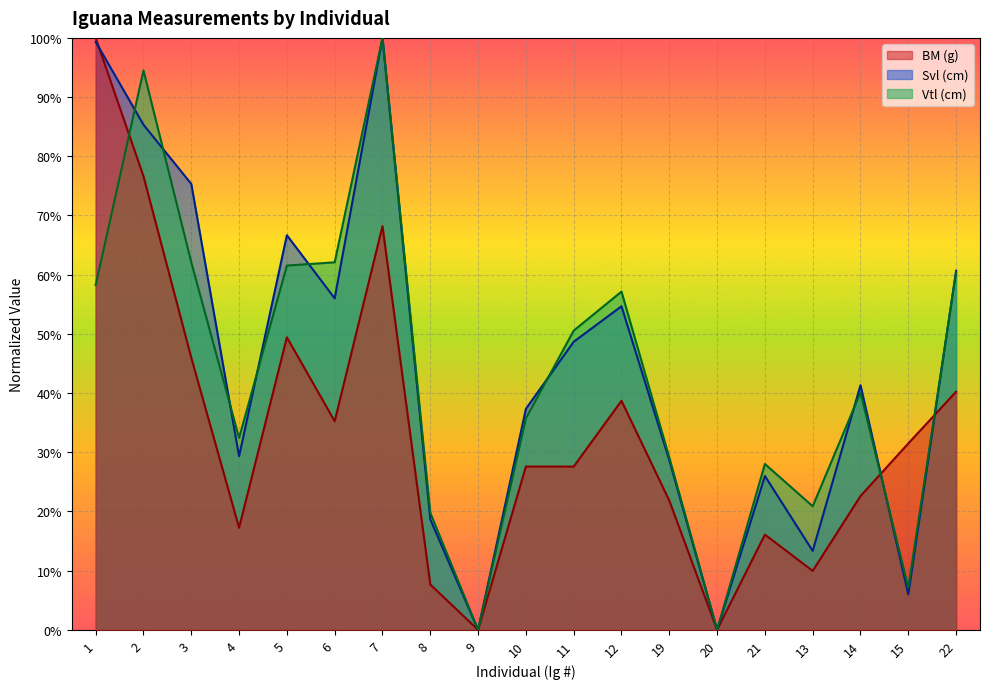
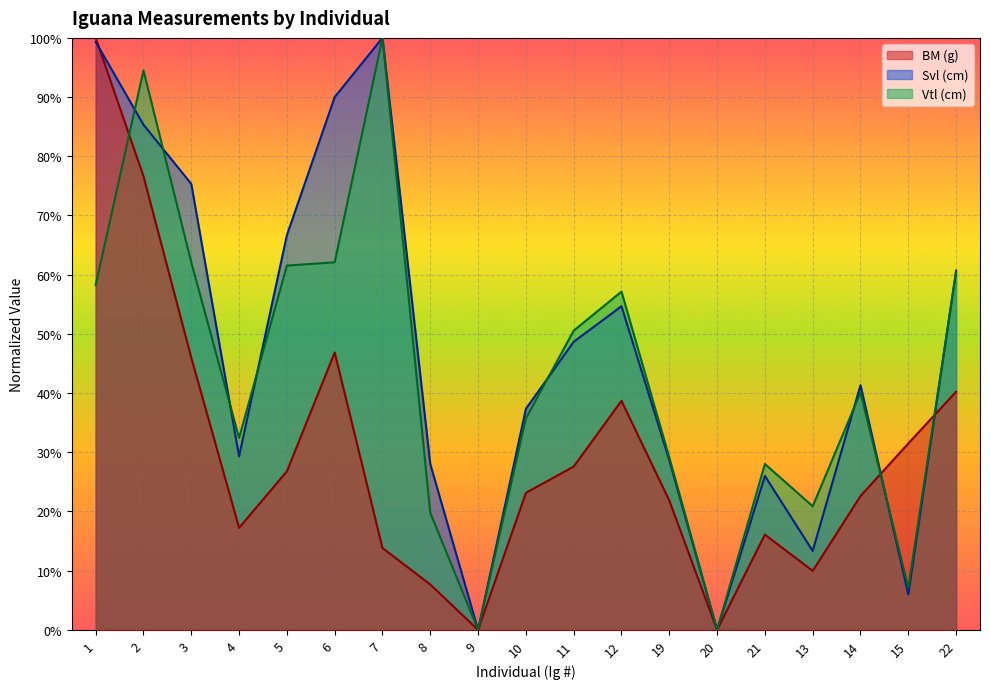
BM (g), 5: 49% -> 27%
BM (g), 6: 35% -> 47%
Svl (cm), 6: 56% -> 90%
BM (g), 7: 68% -> 14%
Svl (cm), 8: 19% -> 28%
BM (g), 10: 28% -> 23%
